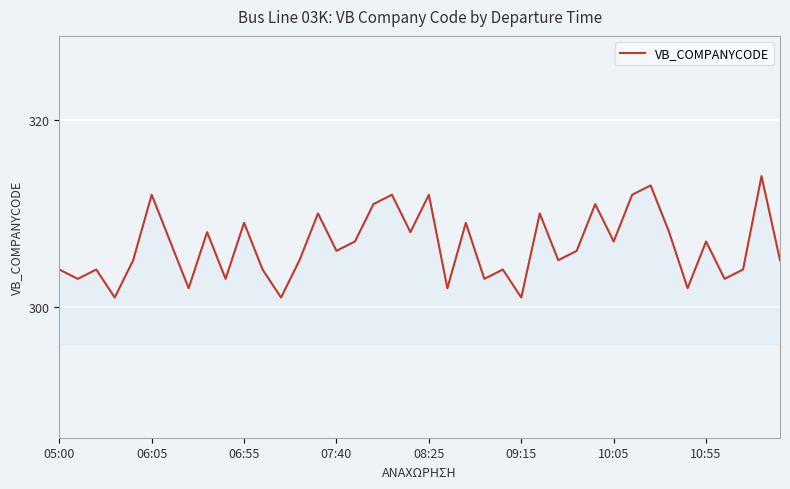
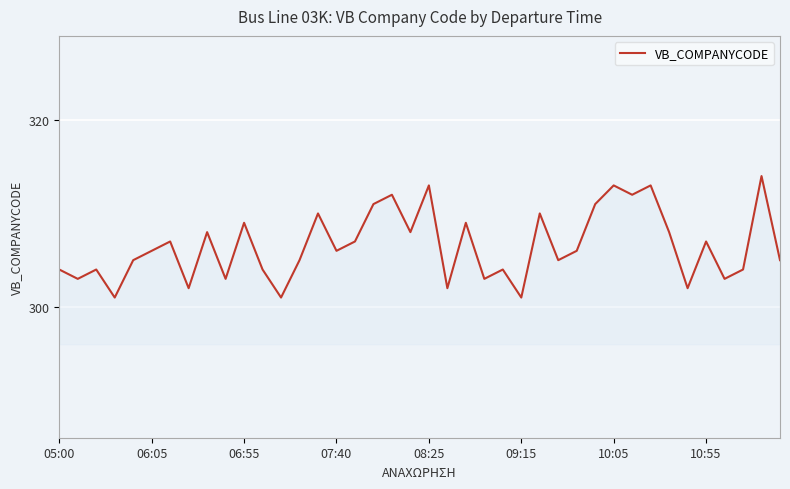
06:05: 312 -> 306
08:25: 312 -> 313
10:05: 307 -> 313
